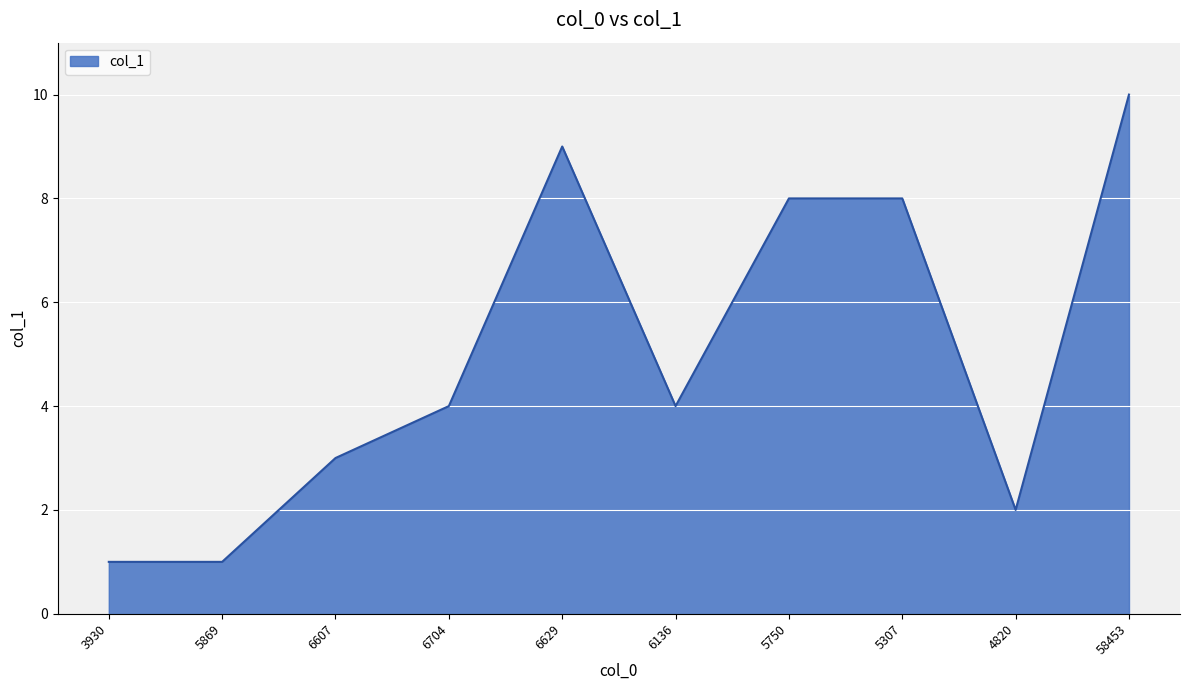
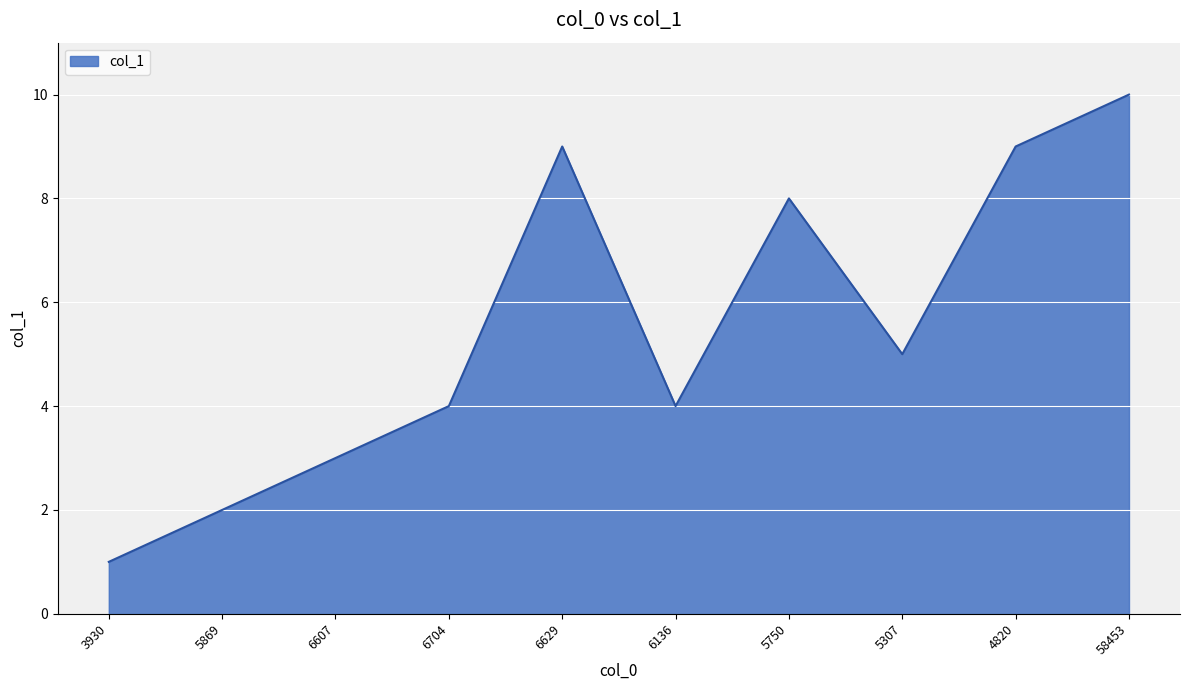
5869: 1 -> 2
5307: 8 -> 5
4820: 2 -> 9
